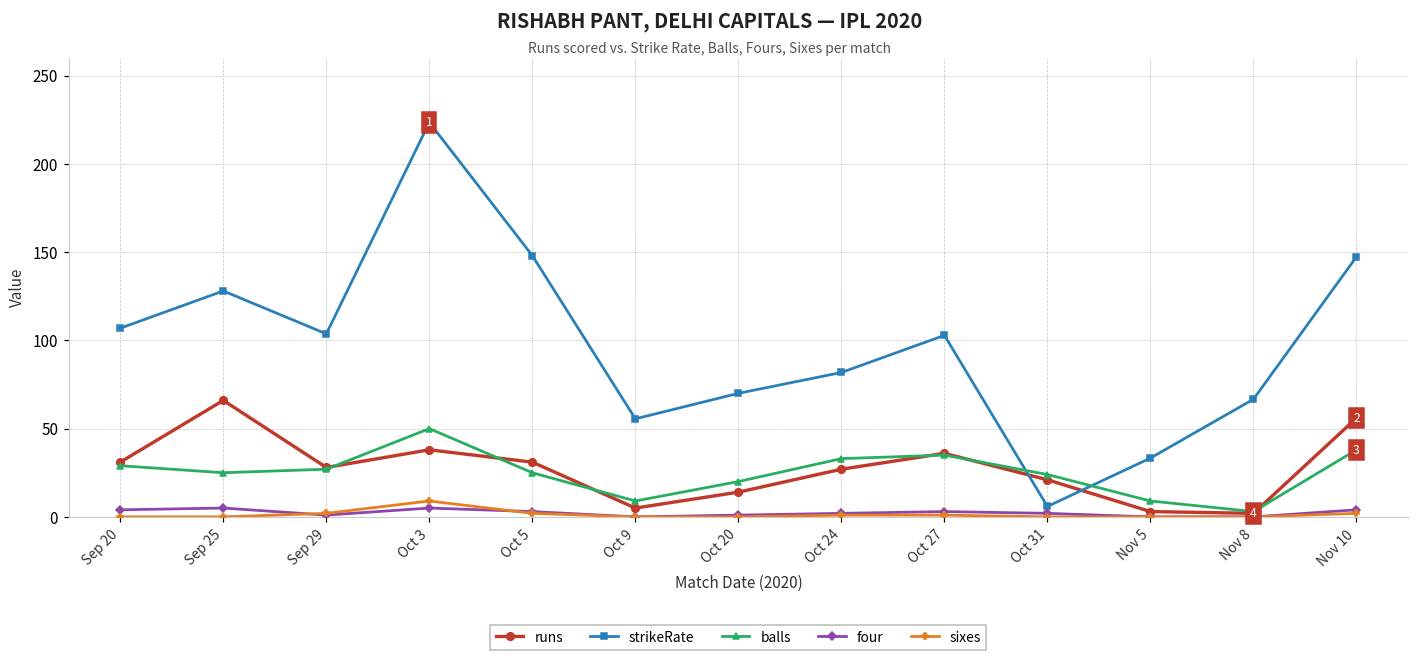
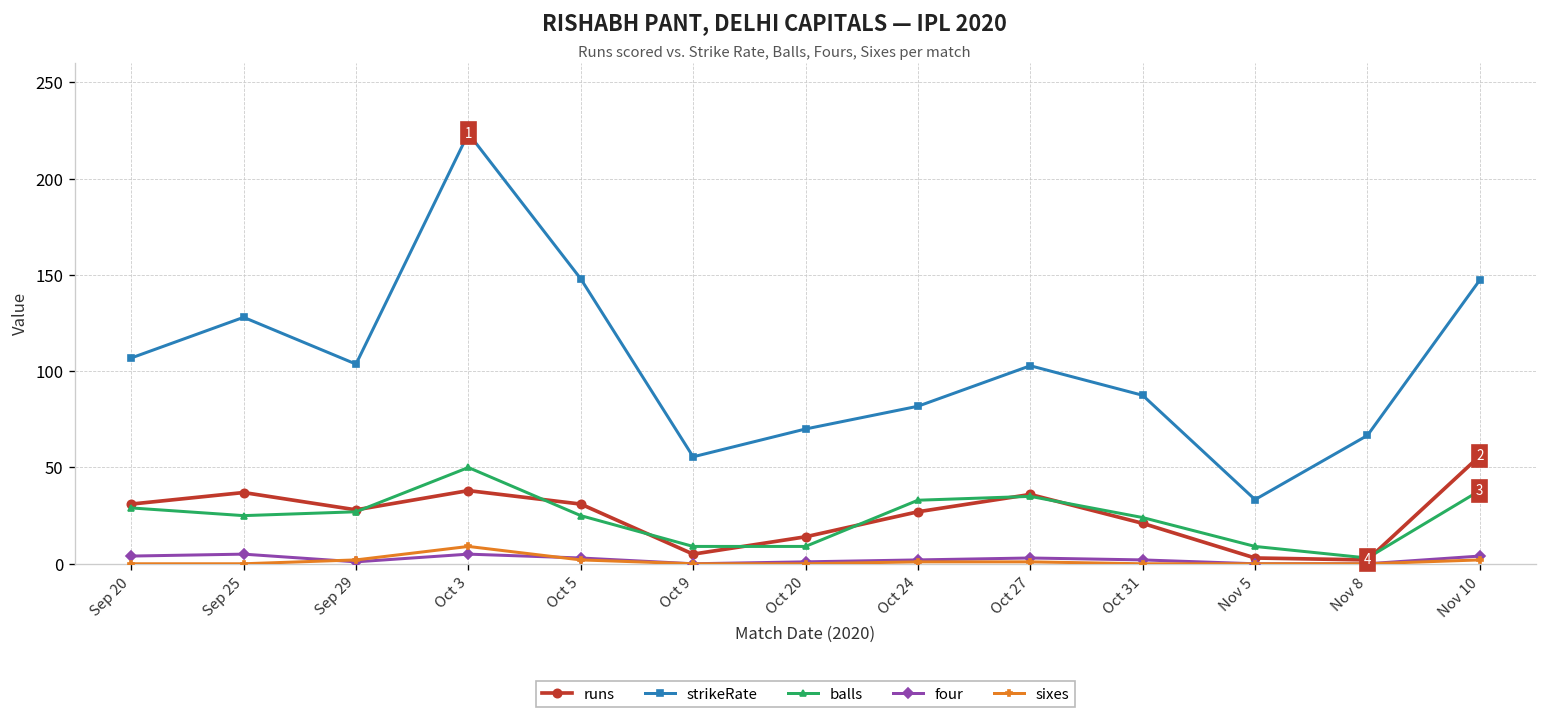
runs, Sep 25: 66 -> 37
balls, Oct 20: 20 -> 9
strikeRate, Oct 31: 6 -> 88
